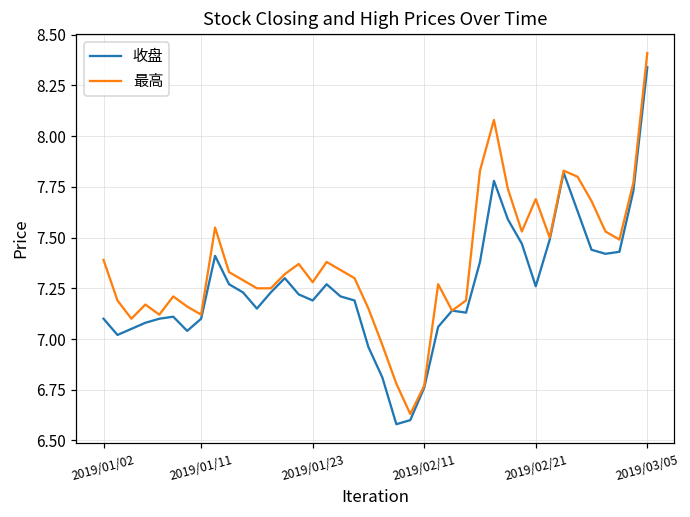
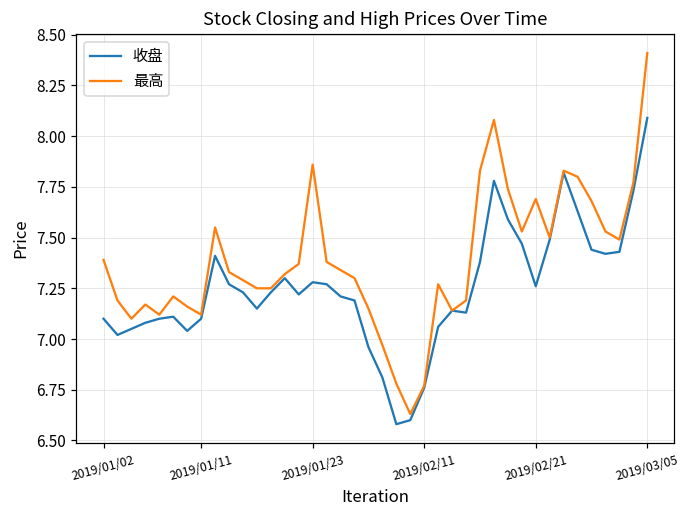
收盘, 2019/01/23: 7.19 -> 7.28
最高, 2019/01/23: 7.28 -> 7.86
收盘, 2019/03/05: 8.34 -> 8.09
